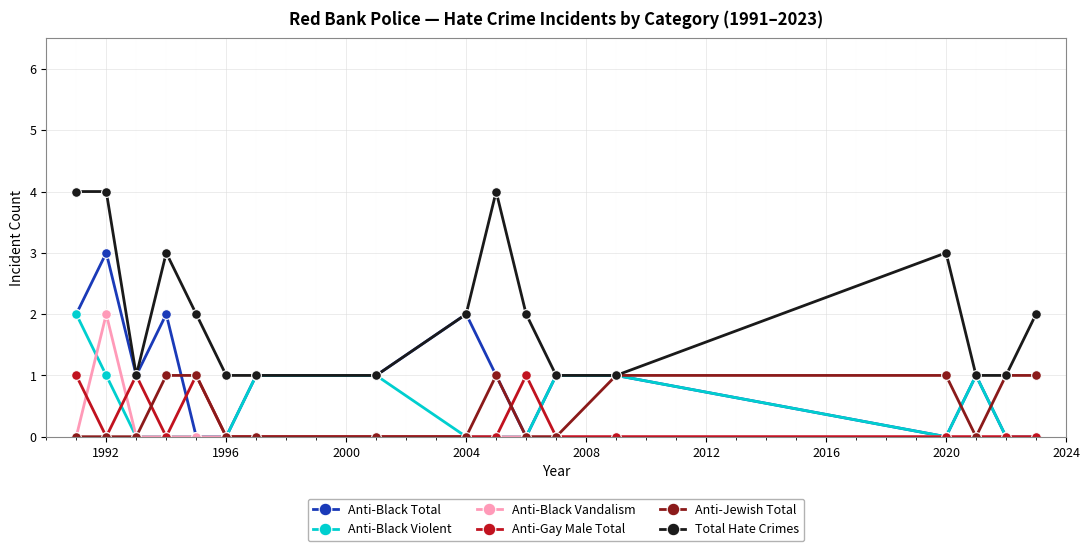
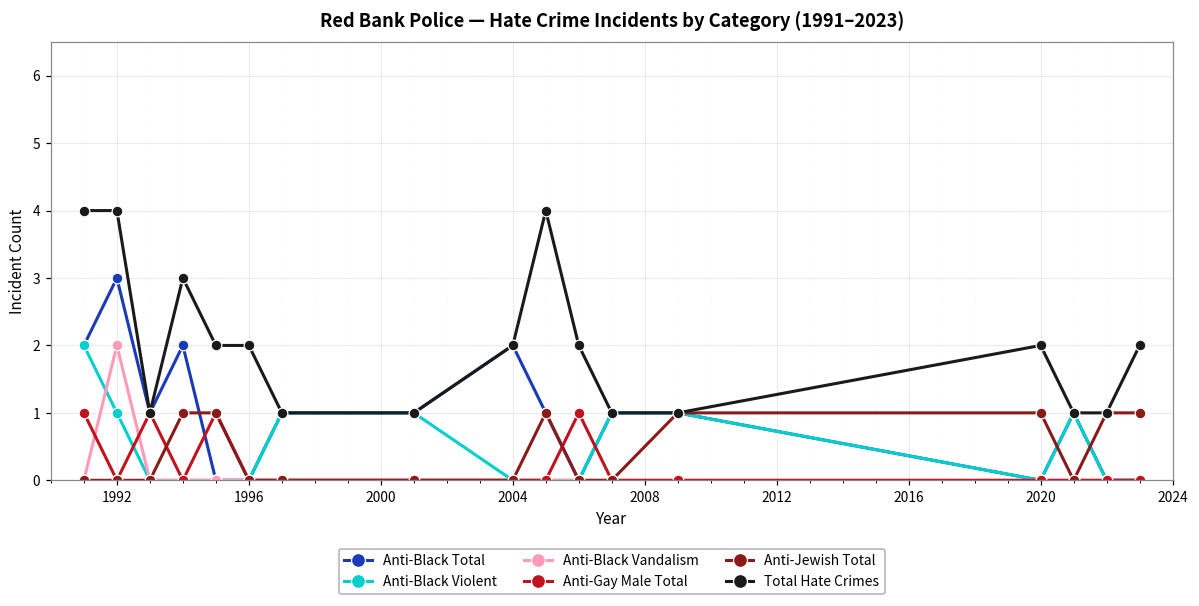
Total Hate Crimes, 1996: 1 -> 2
Total Hate Crimes, 2020: 3 -> 2
